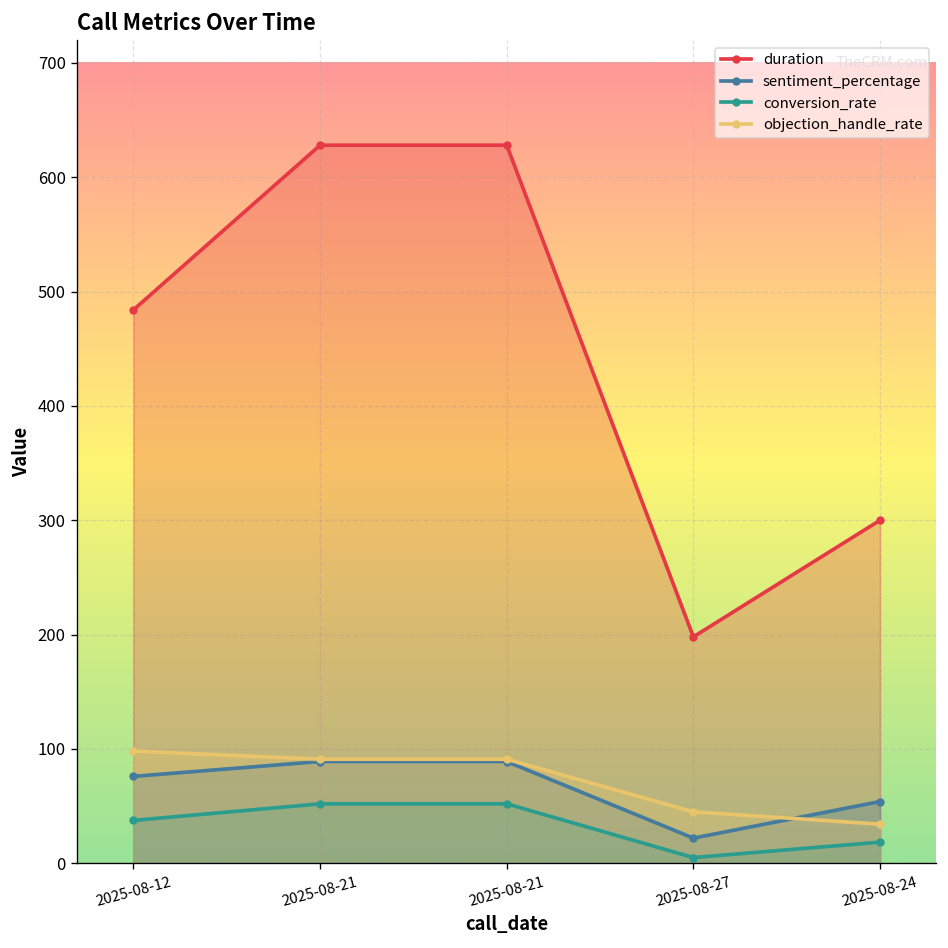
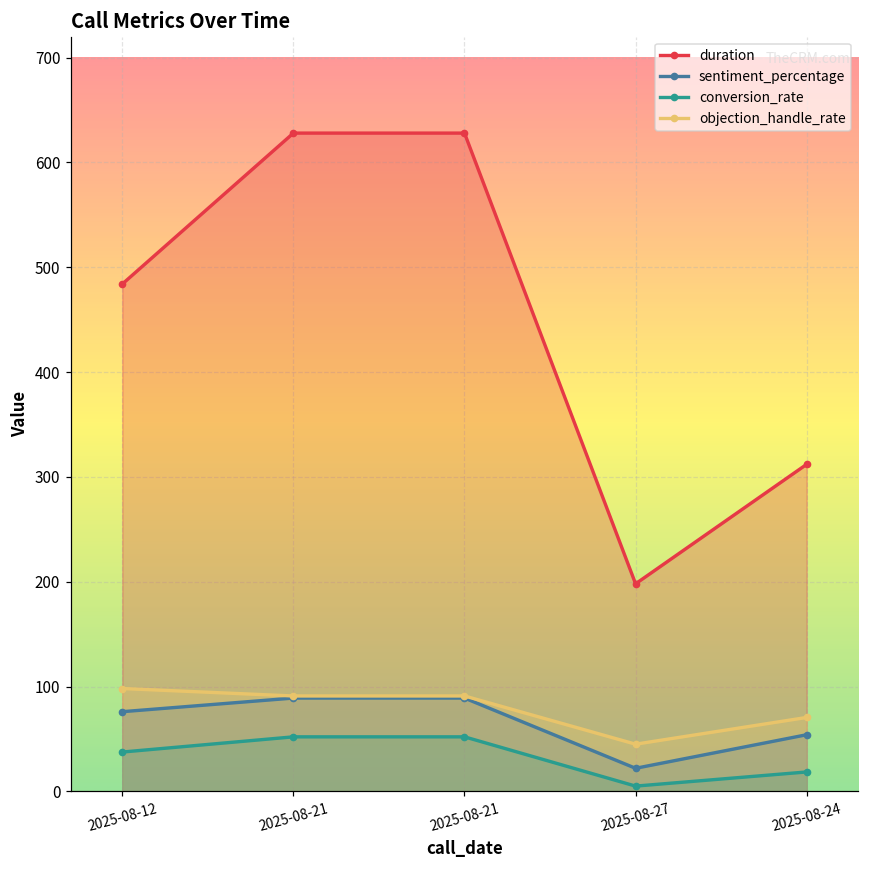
duration, 2025-08-24: 300 -> 310
objection_handle_rate, 2025-08-24: 30 -> 70
